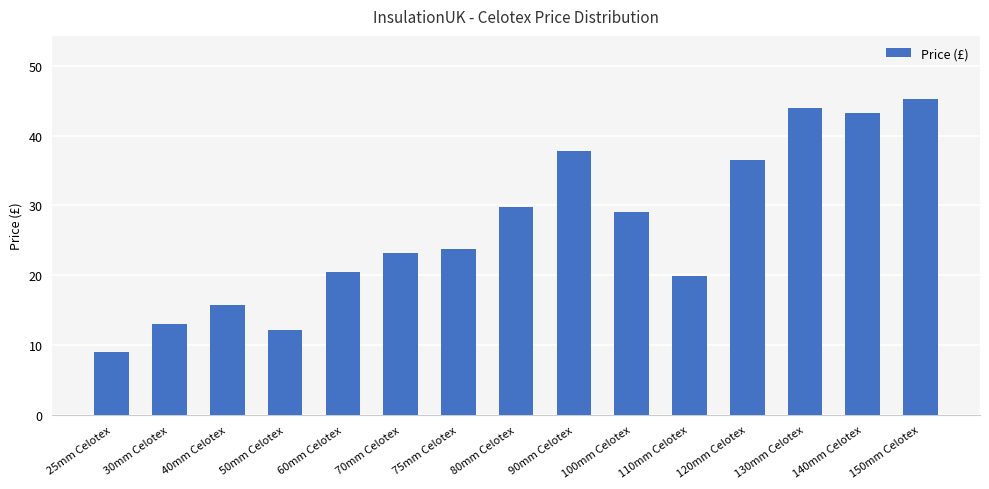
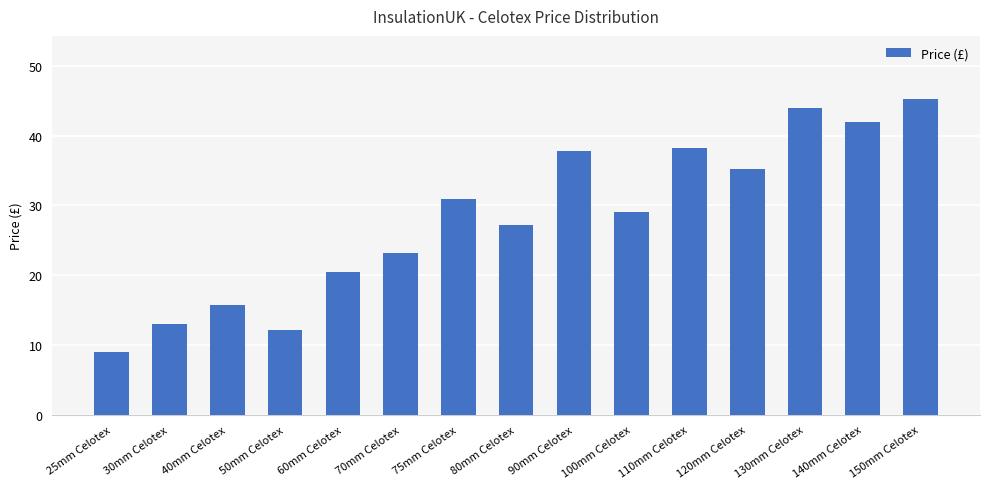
75mm Celotex: 24 -> 31
80mm Celotex: 30 -> 27
110mm Celotex: 20 -> 38
120mm Celotex: 36 -> 35
140mm Celotex: 43 -> 42
